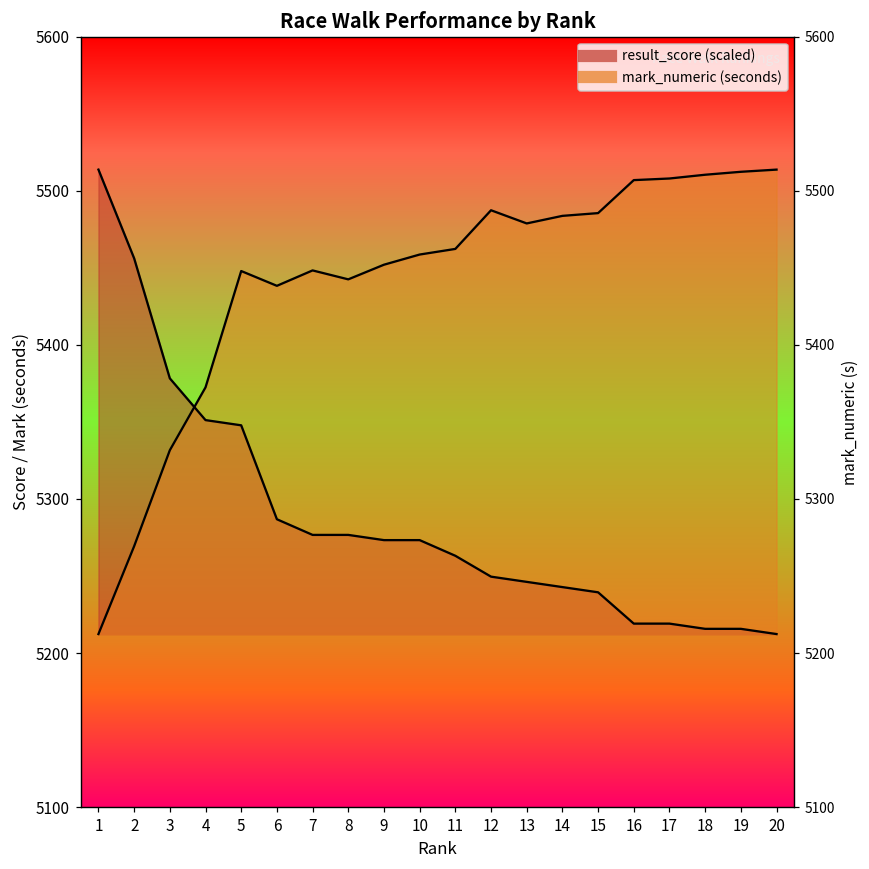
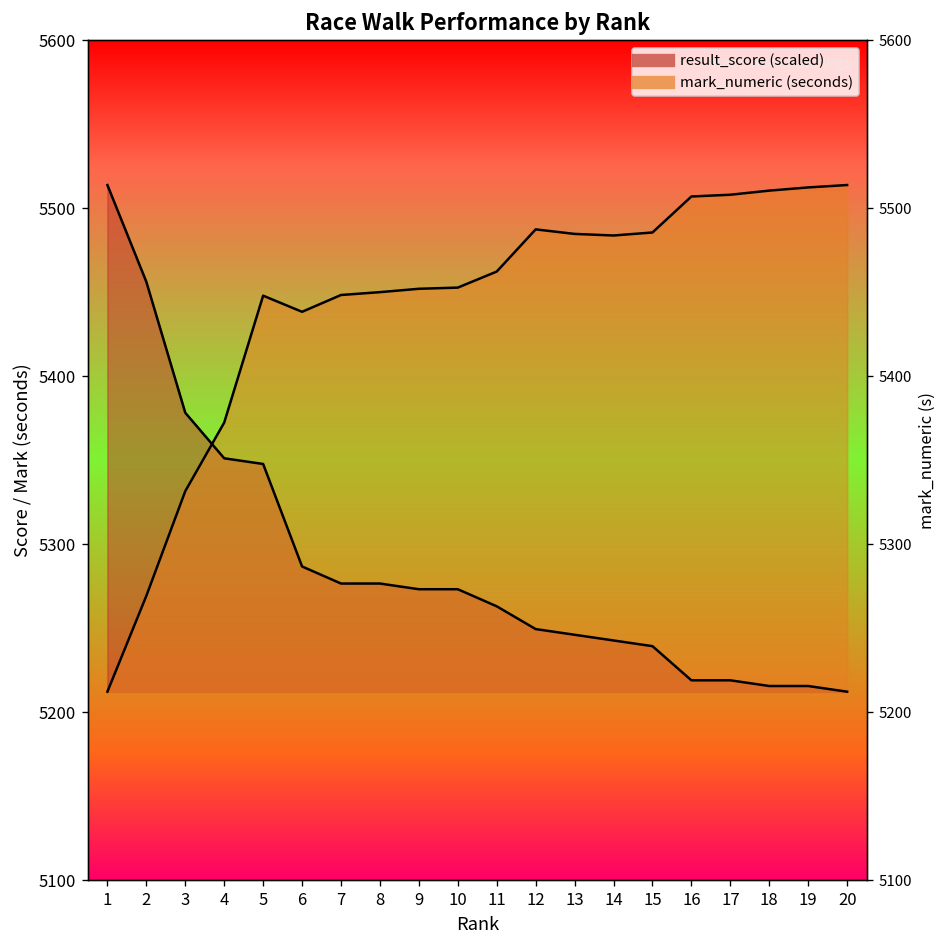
mark_numeric (seconds), 8: 5443 -> 5450
mark_numeric (seconds), 10: 5459 -> 5453
mark_numeric (seconds), 13: 5479 -> 5485
